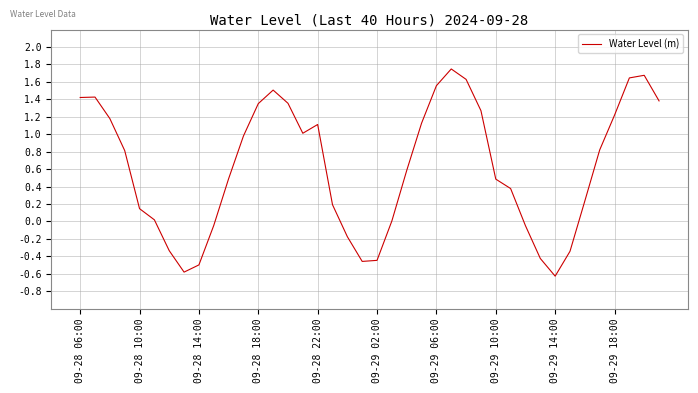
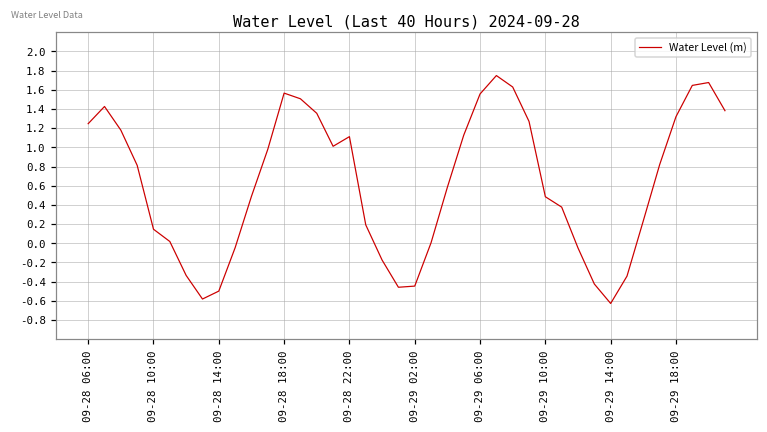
09-28 06:00: 1.4 -> 1.2
09-28 18:00: 1.4 -> 1.6
09-29 18:00: 1.2 -> 1.3
